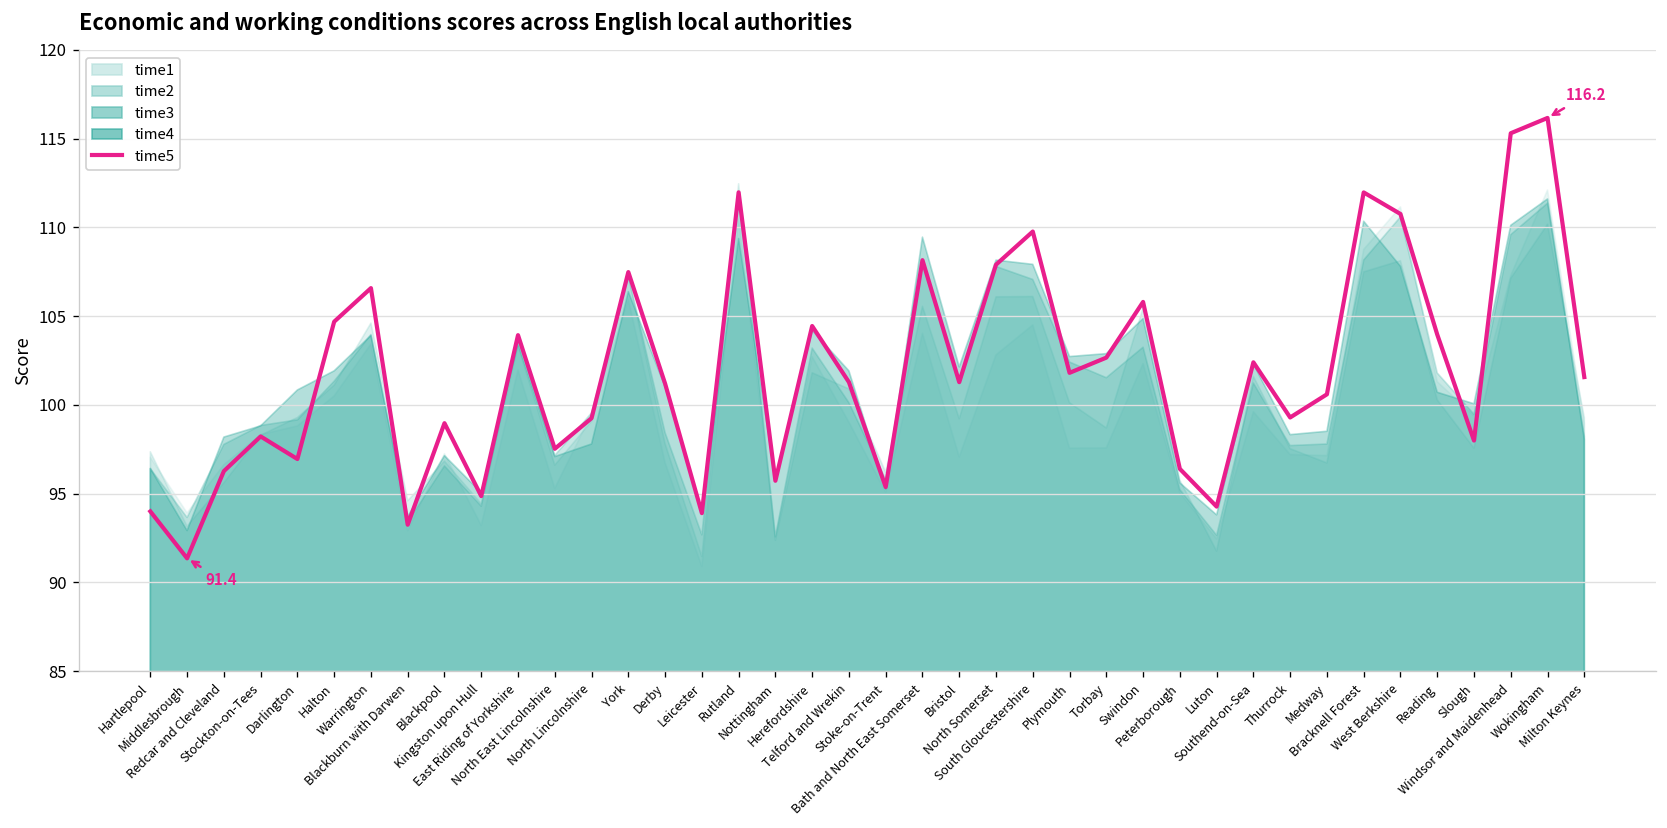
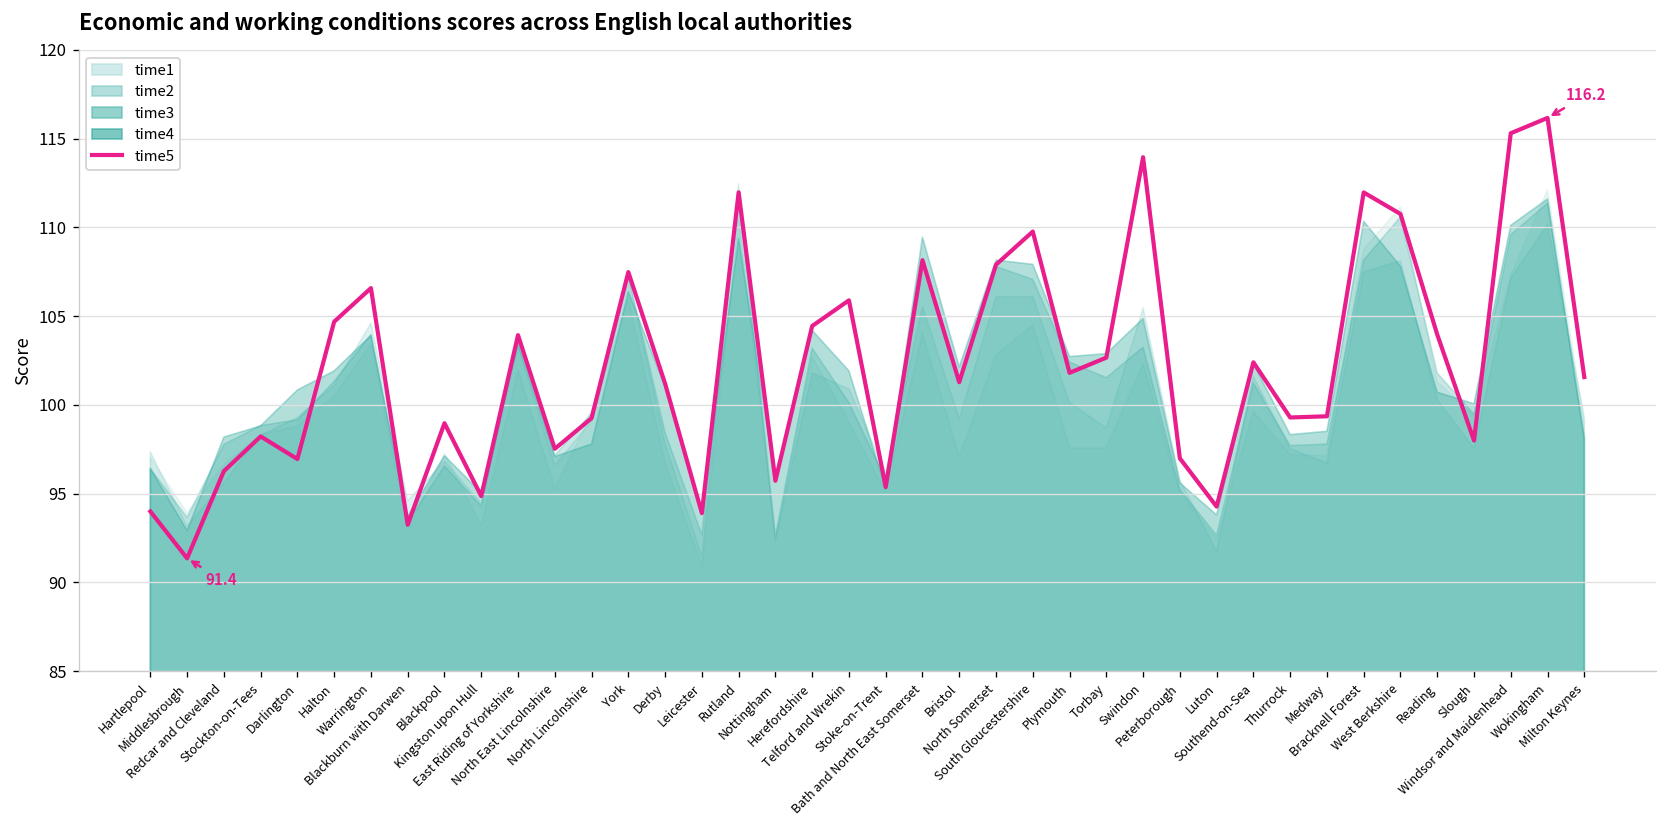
time5, Telford and Wrekin: 101.3 -> 105.9
time5, Swindon: 105.8 -> 114.0
time5, Peterborough: 96.4 -> 97.0
time5, Medway: 100.6 -> 99.4
